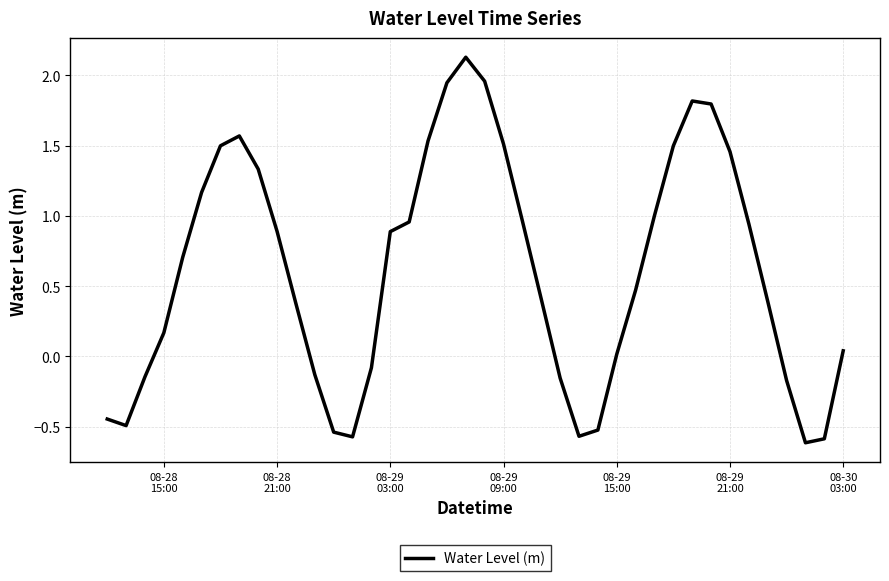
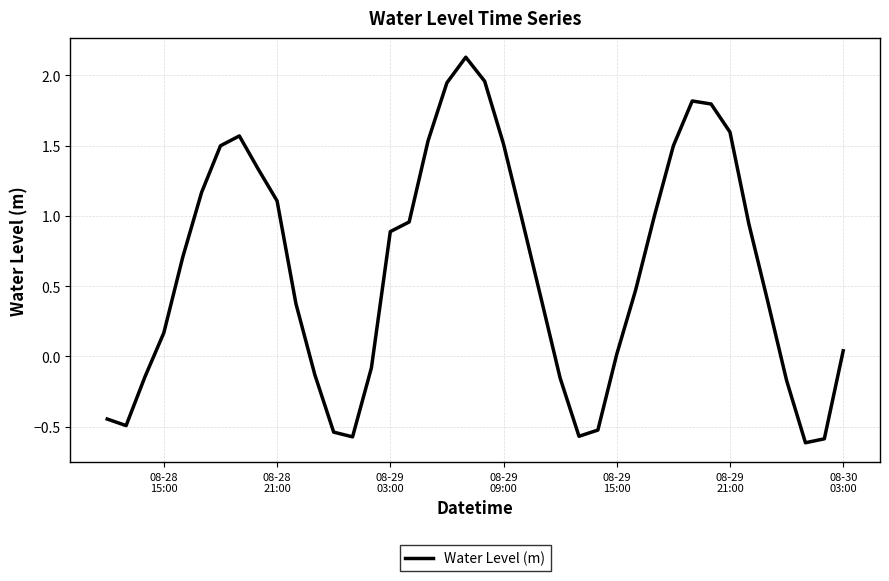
08-28 21:00: 0.89 -> 1.11
08-29 21:00: 1.46 -> 1.60
